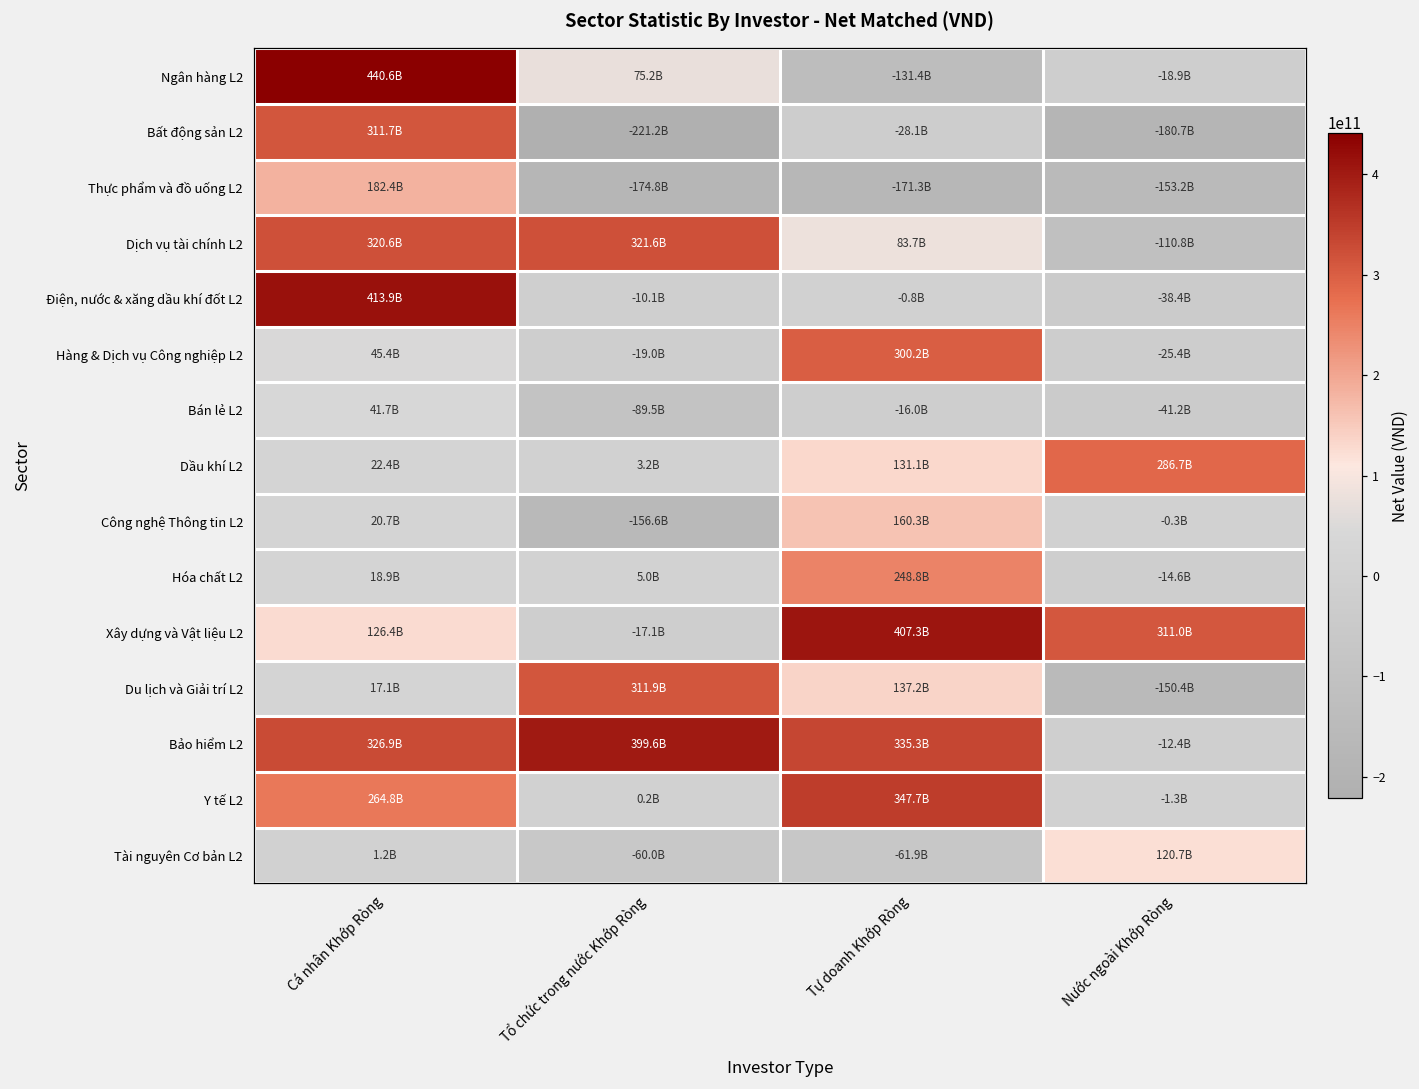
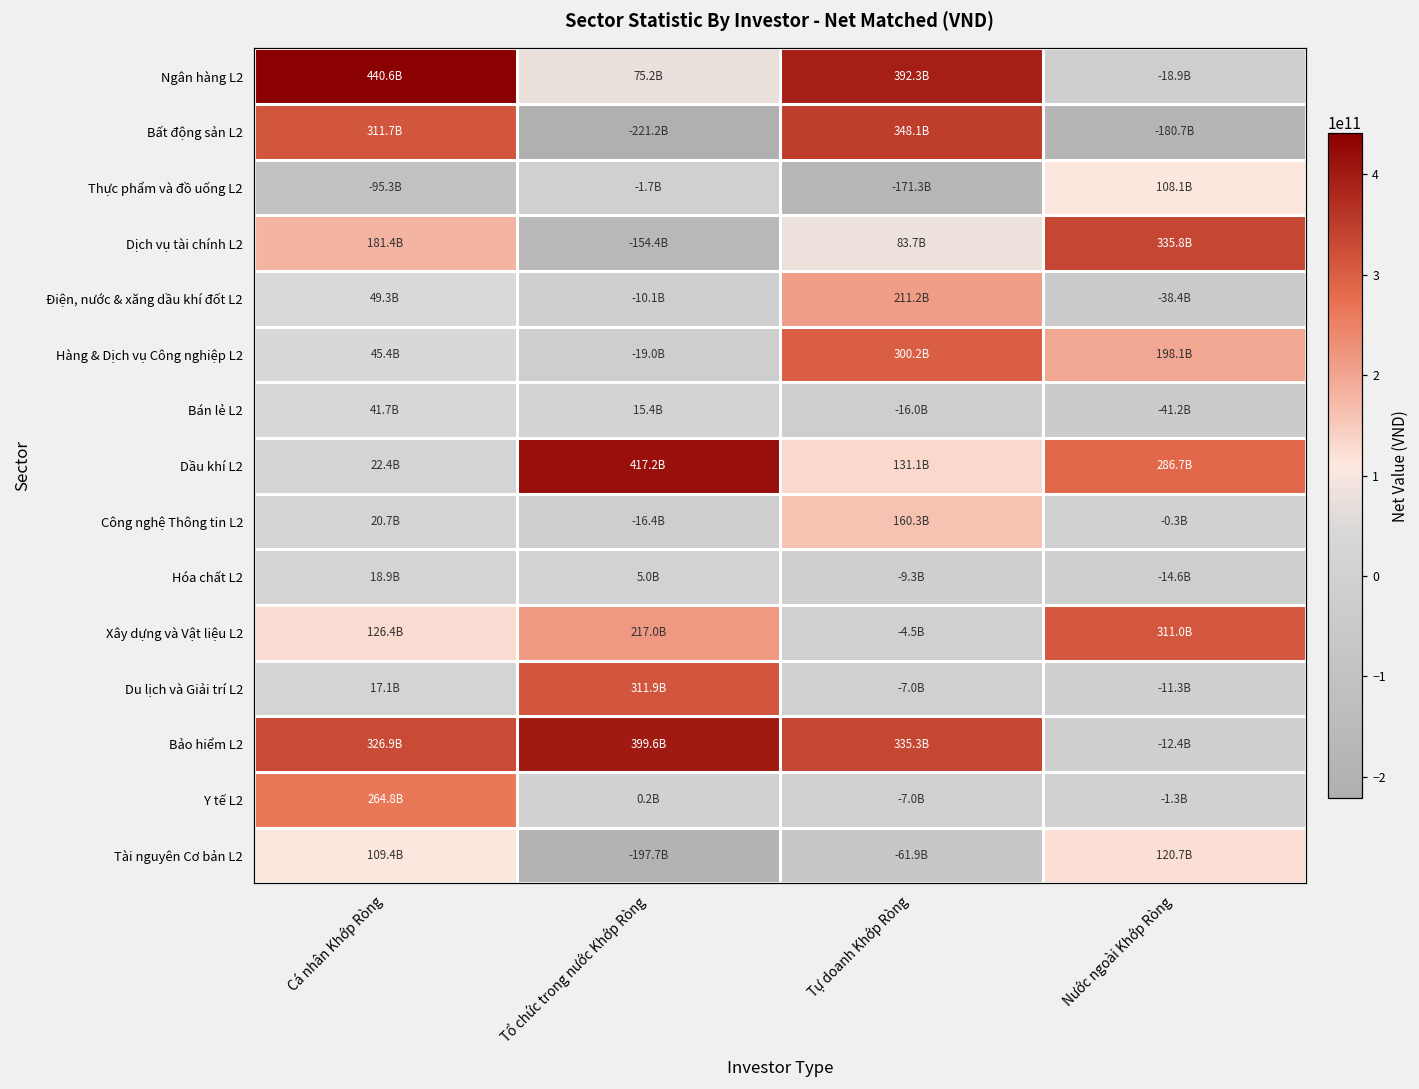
Ngân hàng L2, Tự doanh Khớp Ròng: -131.4B -> 392.3B
Bất động sản L2, Tự doanh Khớp Ròng: -28.1B -> 348.1B
Thực phẩm và đồ uống L2, Cá nhân Khớp Ròng: 182.4B -> -95.3B
Thực phẩm và đồ uống L2, Tổ chức trong nước Khớp Ròng: -174.8B -> -1.7B
Thực phẩm và đồ uống L2, Nước ngoài Khớp Ròng: -153.2B -> 108.1B
Dịch vụ tài chính L2, Cá nhân Khớp Ròng: 320.6B -> 181.4B
Dịch vụ tài chính L2, Tổ chức trong nước Khớp Ròng: 321.6B -> -154.4B
Dịch vụ tài chính L2, Nước ngoài Khớp Ròng: -110.8B -> 335.8B
Điện, nước & xăng dầu khí đốt L2, Cá nhân Khớp Ròng: 413.9B -> 49.3B
Điện, nước & xăng dầu khí đốt L2, Tự doanh Khớp Ròng: -0.8B -> 211.2B
Hàng & Dịch vụ Công nghiệp L2, Nước ngoài Khớp Ròng: -25.4B -> 198.1B
Bán lẻ L2, Tổ chức trong nước Khớp Ròng: -89.5B -> 15.4B
Dầu khí L2, Tổ chức trong nước Khớp Ròng: 3.2B -> 417.2B
Công nghệ Thông tin L2, Tổ chức trong nước Khớp Ròng: -156.6B -> -16.4B
Hóa chất L2, Tự doanh Khớp Ròng: 248.8B -> -9.3B
Xây dựng và Vật liệu L2, Tổ chức trong nước Khớp Ròng: -17.1B -> 217.0B
Xây dựng và Vật liệu L2, Tự doanh Khớp Ròng: 407.3B -> -4.5B
Du lịch và Giải trí L2, Tự doanh Khớp Ròng: 137.2B -> -7.0B
Du lịch và Giải trí L2, Nước ngoài Khớp Ròng: -150.4B -> -11.3B
Y tế L2, Tự doanh Khớp Ròng: 347.7B -> -7.0B
Tài nguyên Cơ bản L2, Cá nhân Khớp Ròng: 1.2B -> 109.4B
Tài nguyên Cơ bản L2, Tổ chức trong nước Khớp Ròng: -60.0B -> -197.7B
